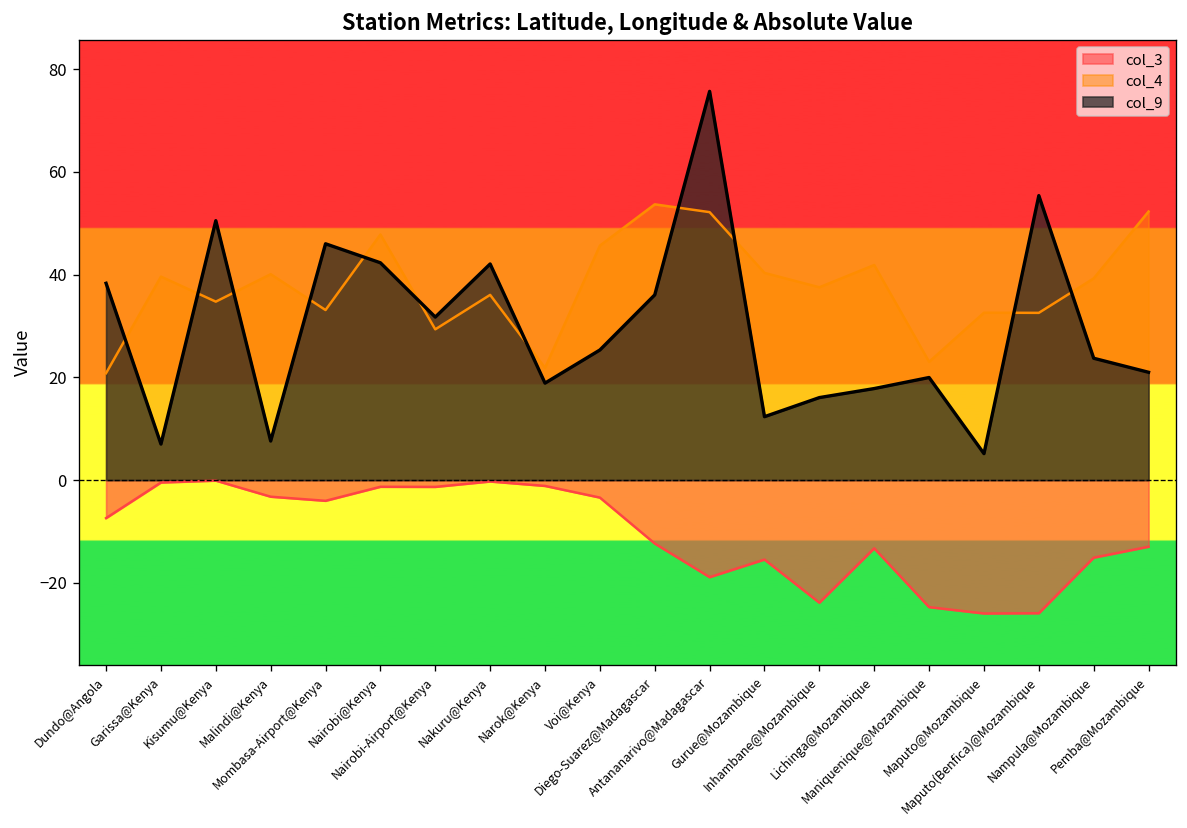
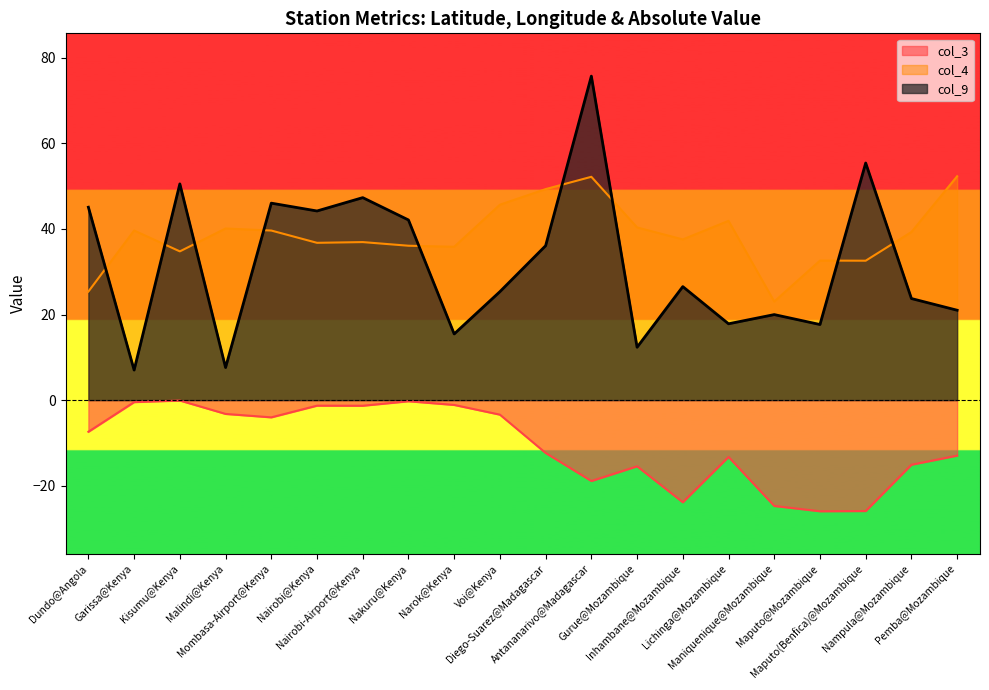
col_4, Dundo@Angola: 21 -> 25
col_9, Dundo@Angola: 38 -> 45
col_4, Mombasa-Airport@Kenya: 33 -> 40
col_4, Nairobi@Kenya: 48 -> 37
col_9, Nairobi@Kenya: 42 -> 44
col_4, Nairobi-Airport@Kenya: 29 -> 37
col_9, Nairobi-Airport@Kenya: 32 -> 47
col_4, Narok@Kenya: 22 -> 36
col_9, Narok@Kenya: 19 -> 15
col_4, Diego-Suarez@Madagascar: 54 -> 49
col_9, Inhambane@Mozambique: 16 -> 27
col_9, Maputo@Mozambique: 5 -> 18
